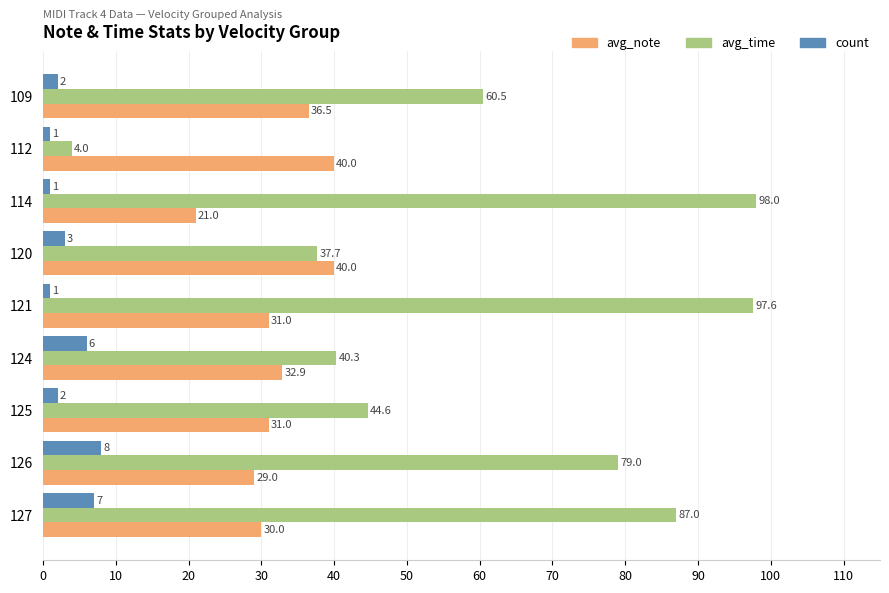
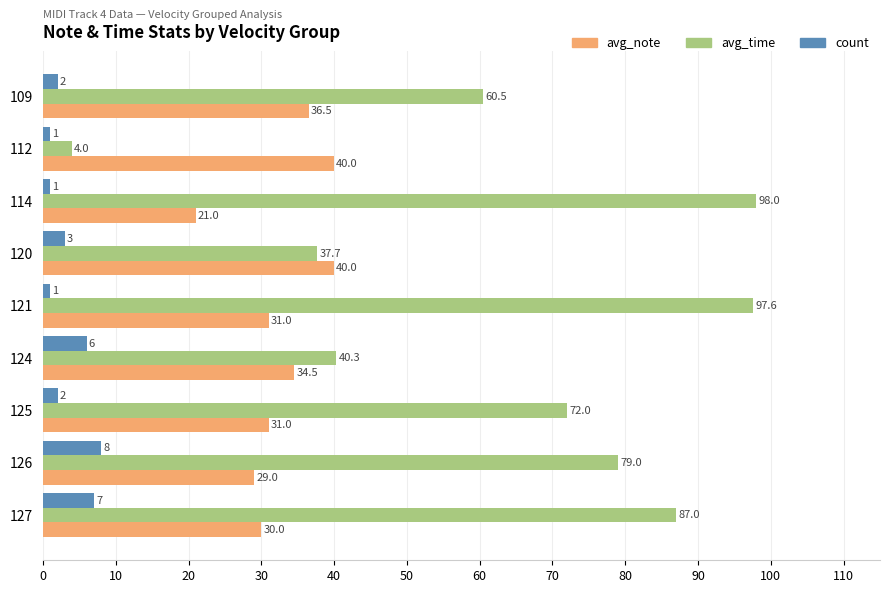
avg_note, 124: 32.9 -> 34.5
avg_time, 125: 44.6 -> 72.0
